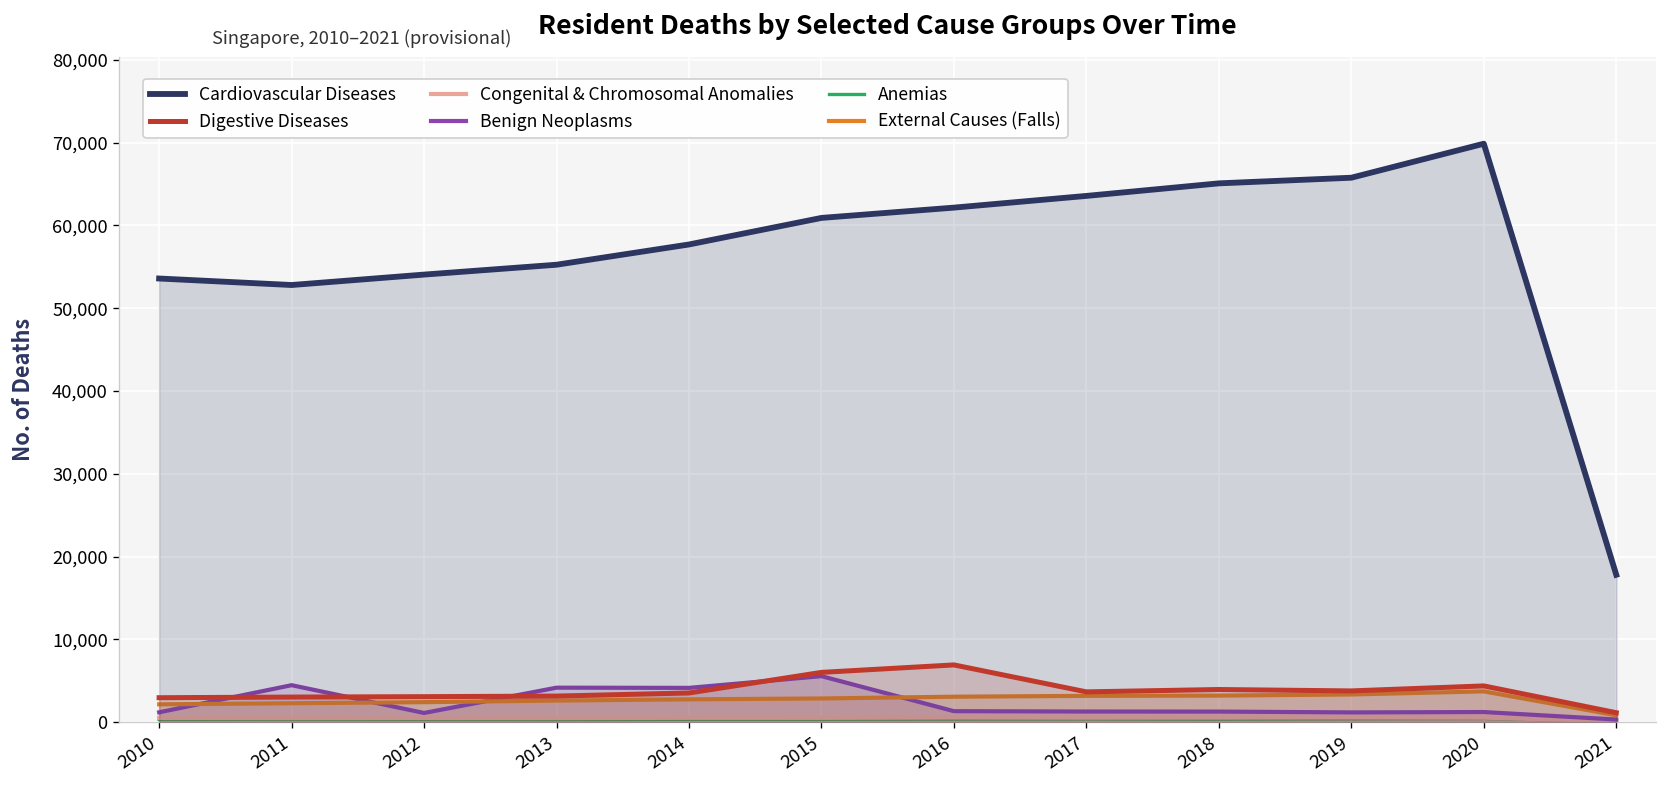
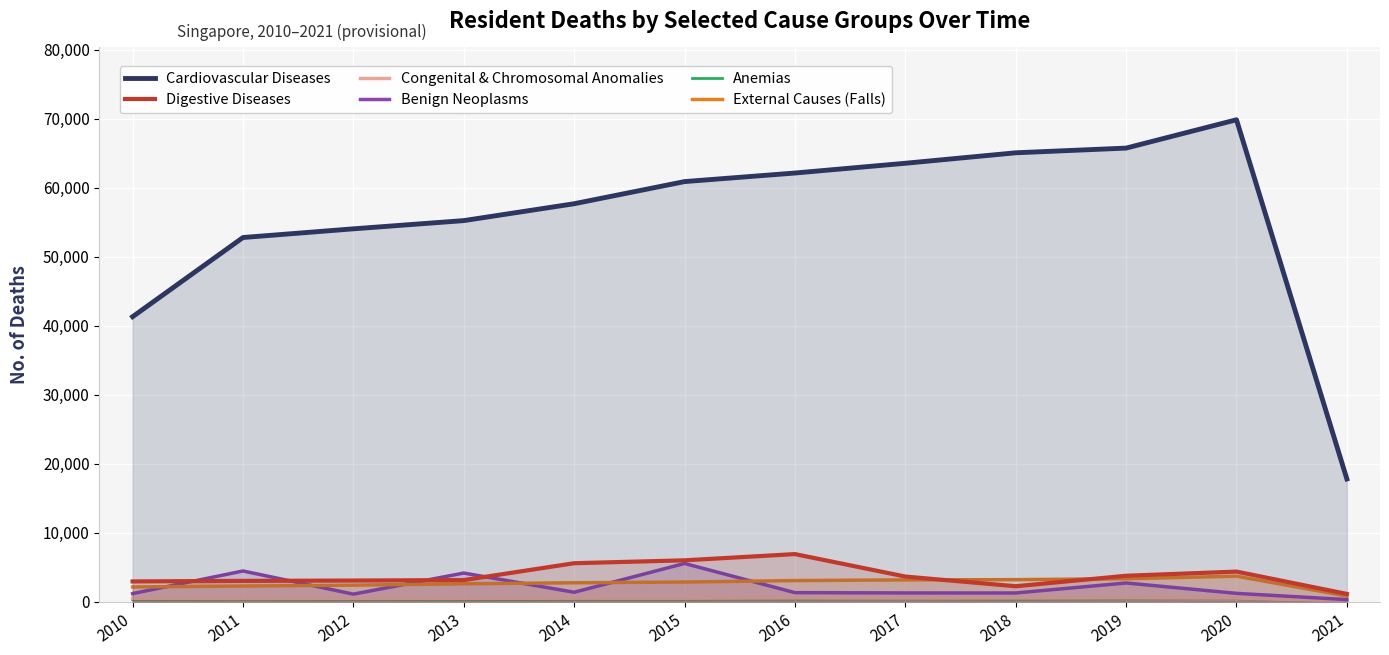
Cardiovascular Diseases, 2010: 54,000 -> 41,000
Digestive Diseases, 2014: 4,000 -> 6,000
Benign Neoplasms, 2014: 4,000 -> 1,000
Digestive Diseases, 2018: 4,000 -> 2,000
Benign Neoplasms, 2019: 1,000 -> 3,000
